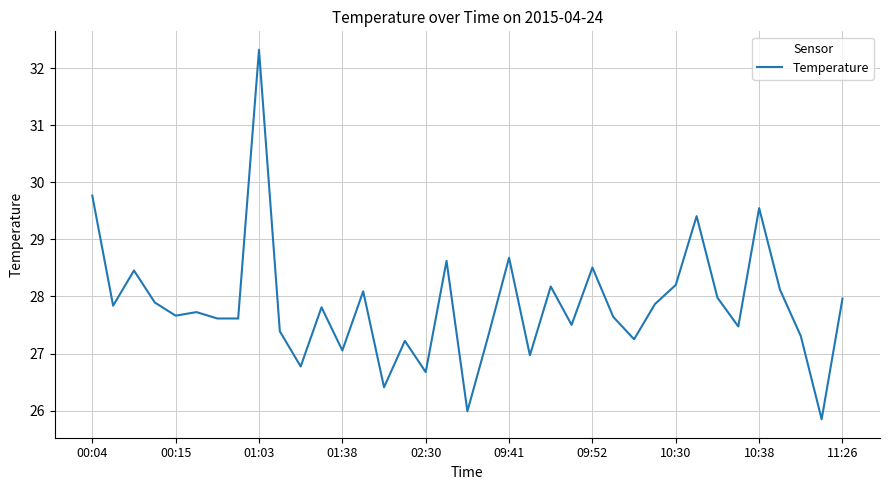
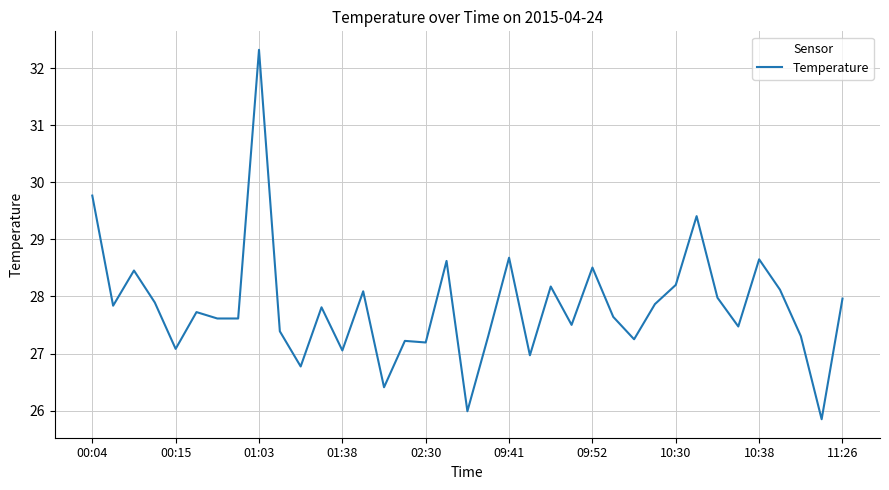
00:15: 27.7 -> 27.1
02:30: 26.7 -> 27.2
10:38: 29.5 -> 28.7
